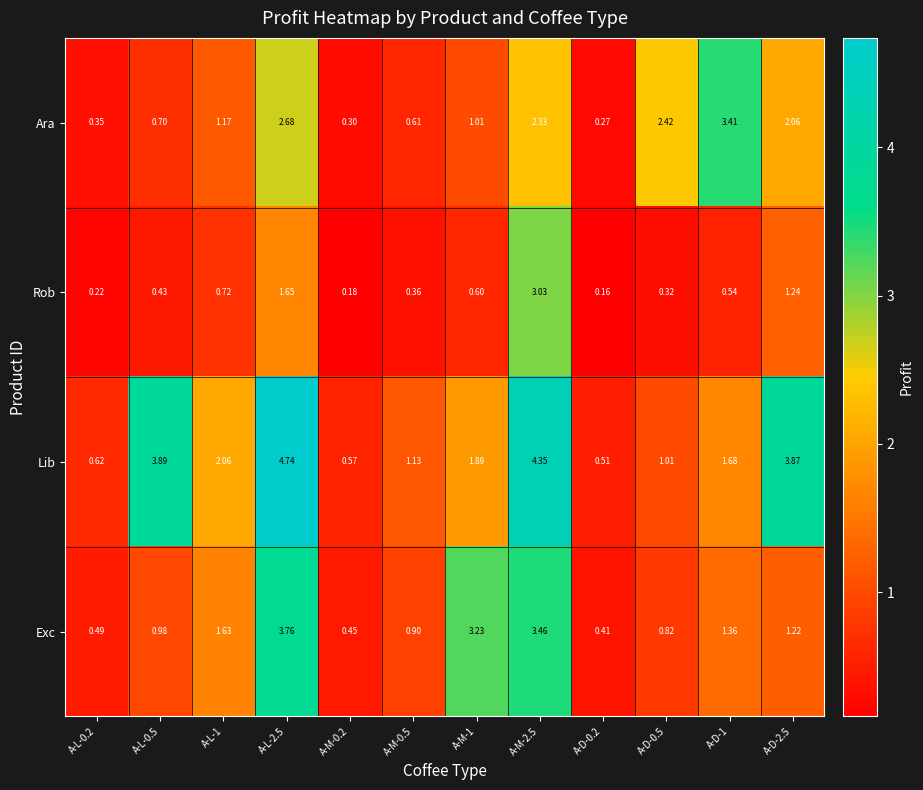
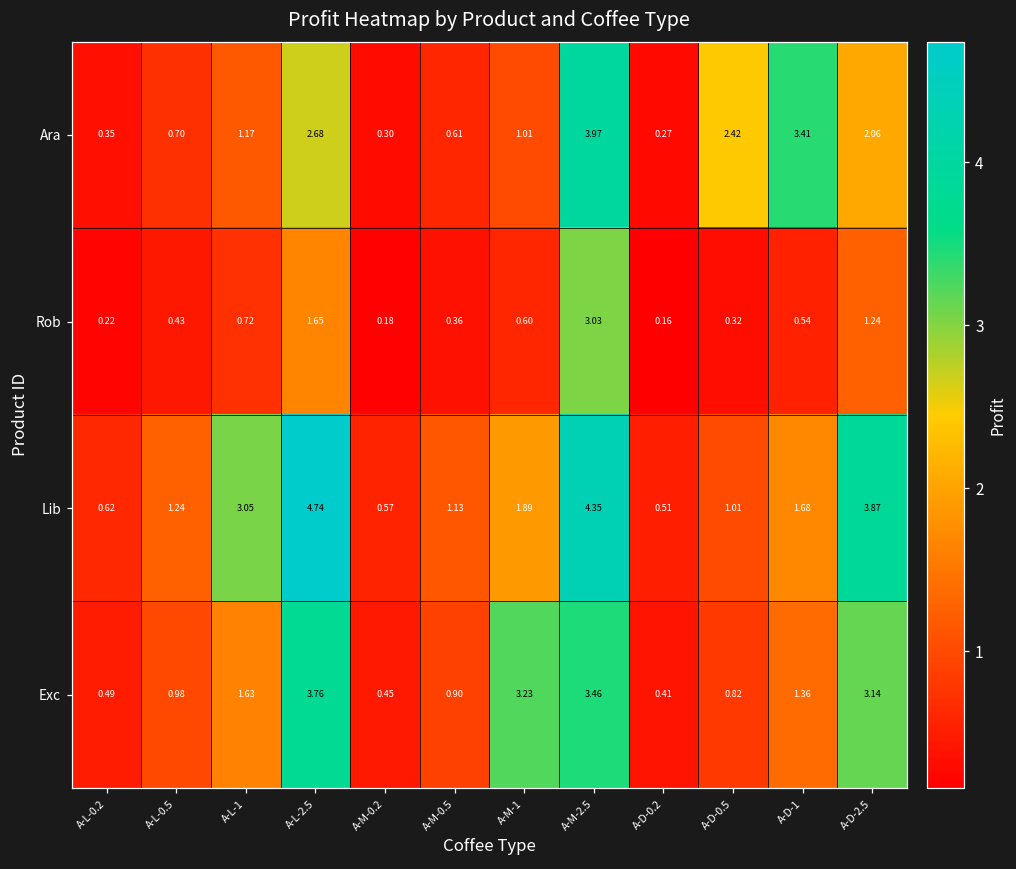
Ara, A-M-2.5: 2.33 -> 3.97
Lib, A-L-0.5: 3.89 -> 1.24
Lib, A-L-1: 2.06 -> 3.05
Exc, A-D-2.5: 1.22 -> 3.14
